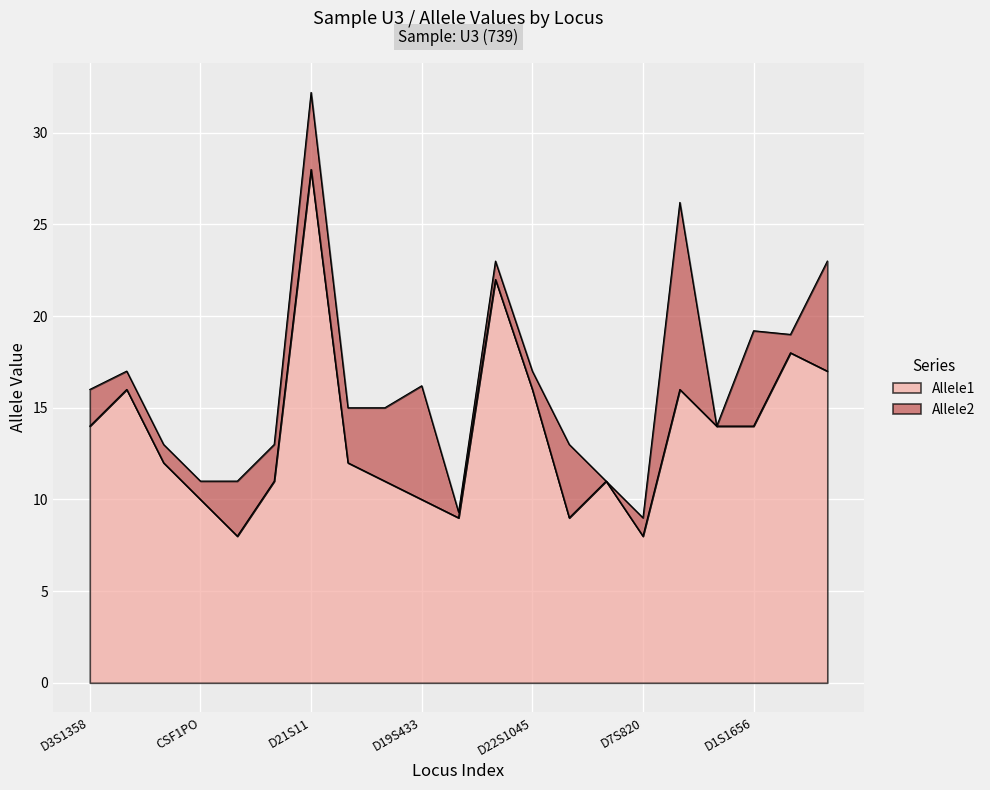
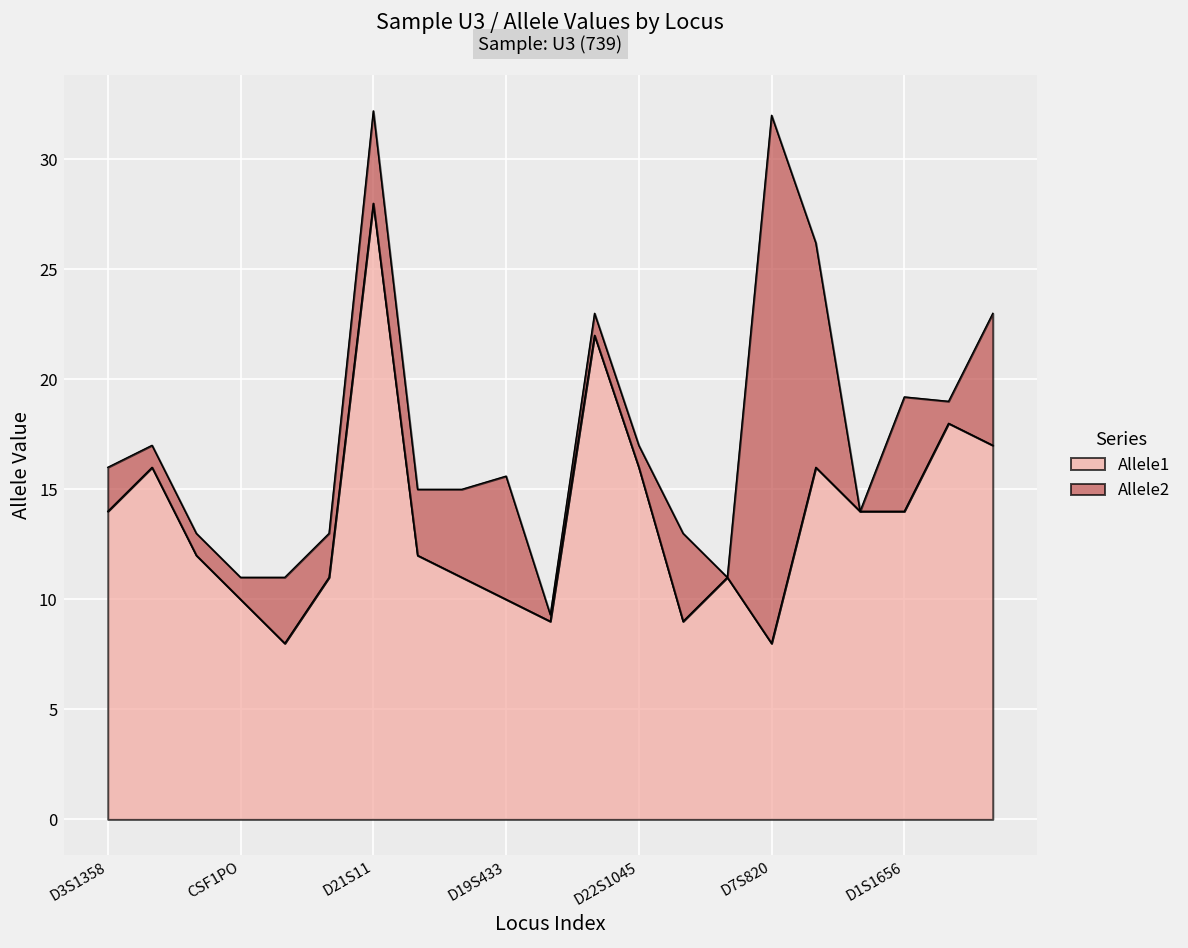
Allele2, D19S433: 16.2 -> 15.6
Allele2, D7S820: 9 -> 32
